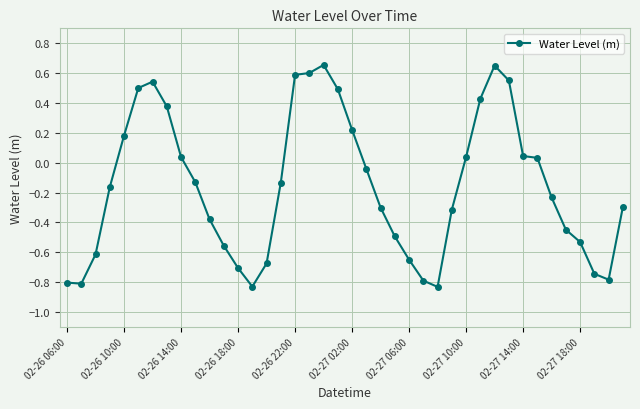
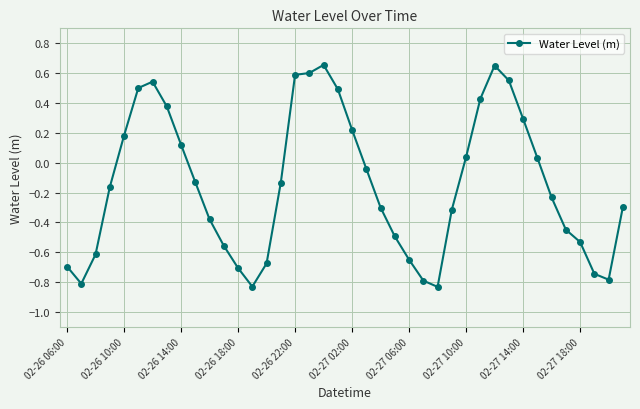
02-26 06:00: -0.80 -> -0.70
02-26 14:00: 0.04 -> 0.12
02-27 14:00: 0.04 -> 0.29
